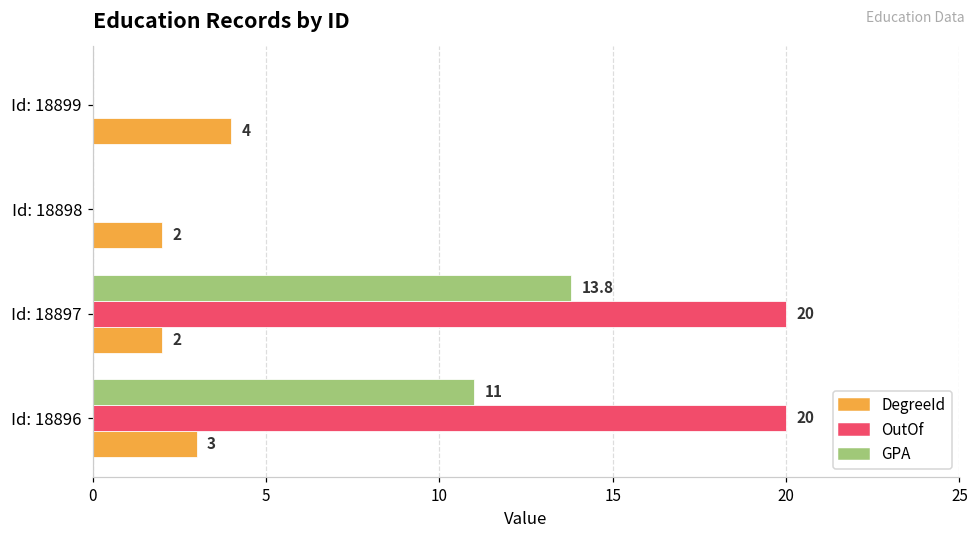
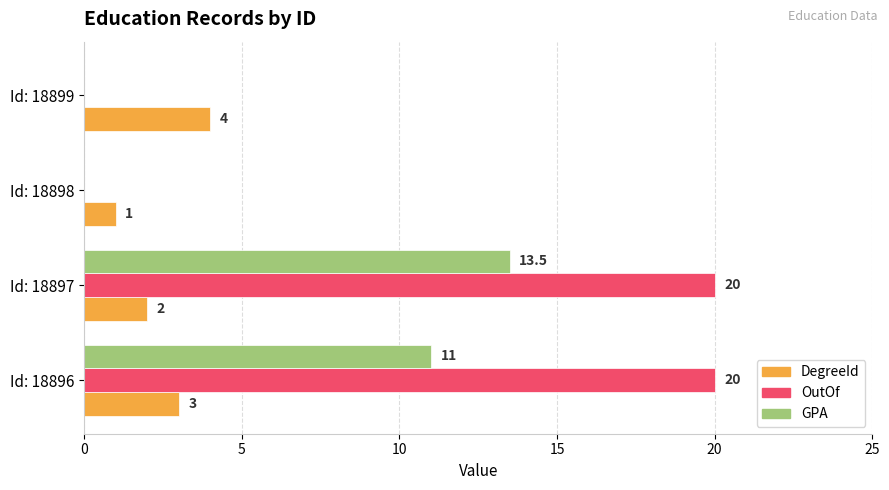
DegreeId, Id: 18898: 2 -> 1
GPA, Id: 18897: 13.8 -> 13.5
